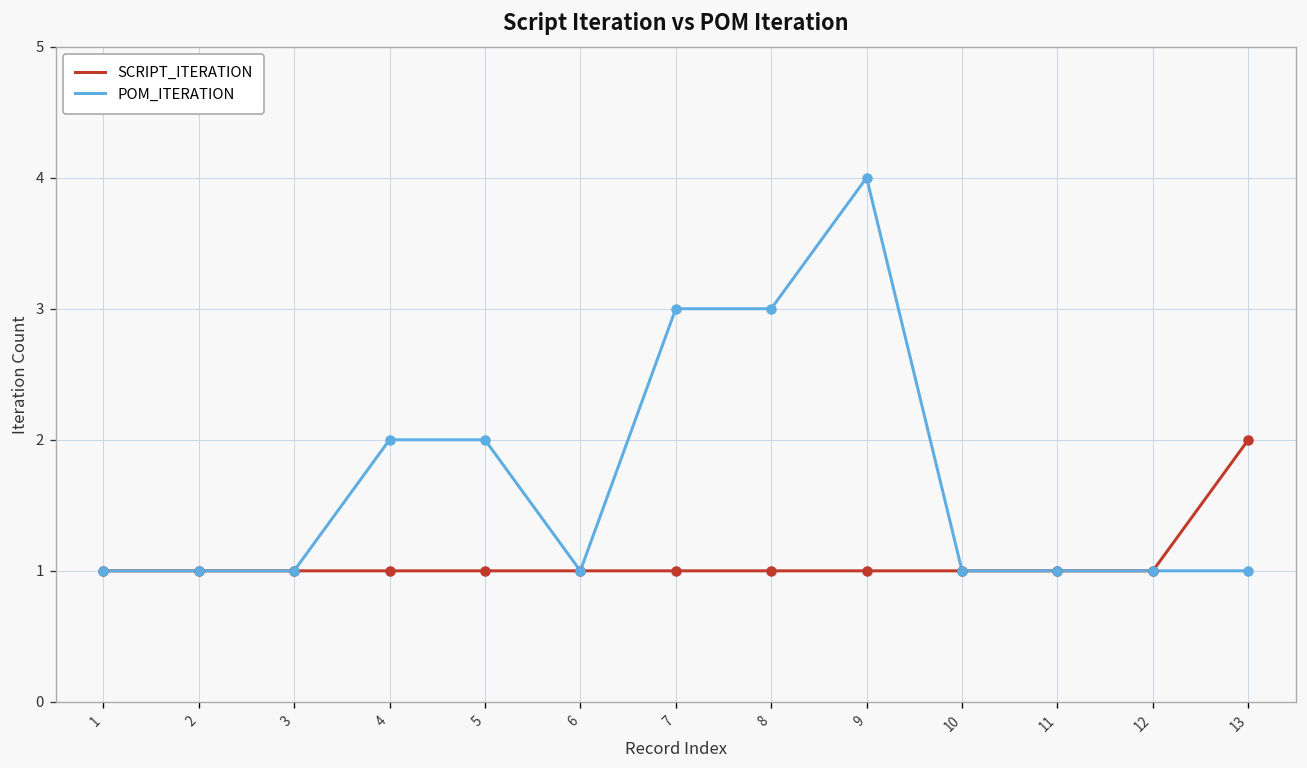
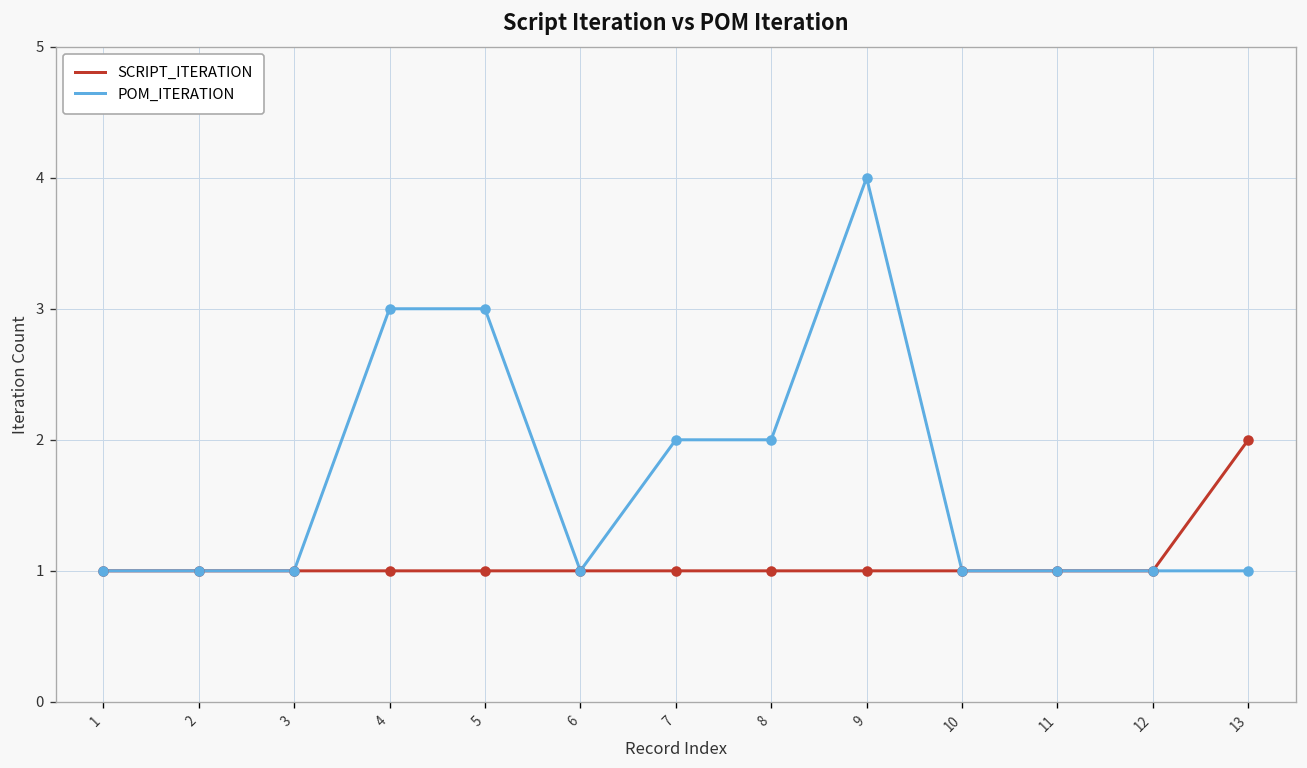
POM_ITERATION, 4: 2 -> 3
POM_ITERATION, 5: 2 -> 3
POM_ITERATION, 7: 3 -> 2
POM_ITERATION, 8: 3 -> 2
